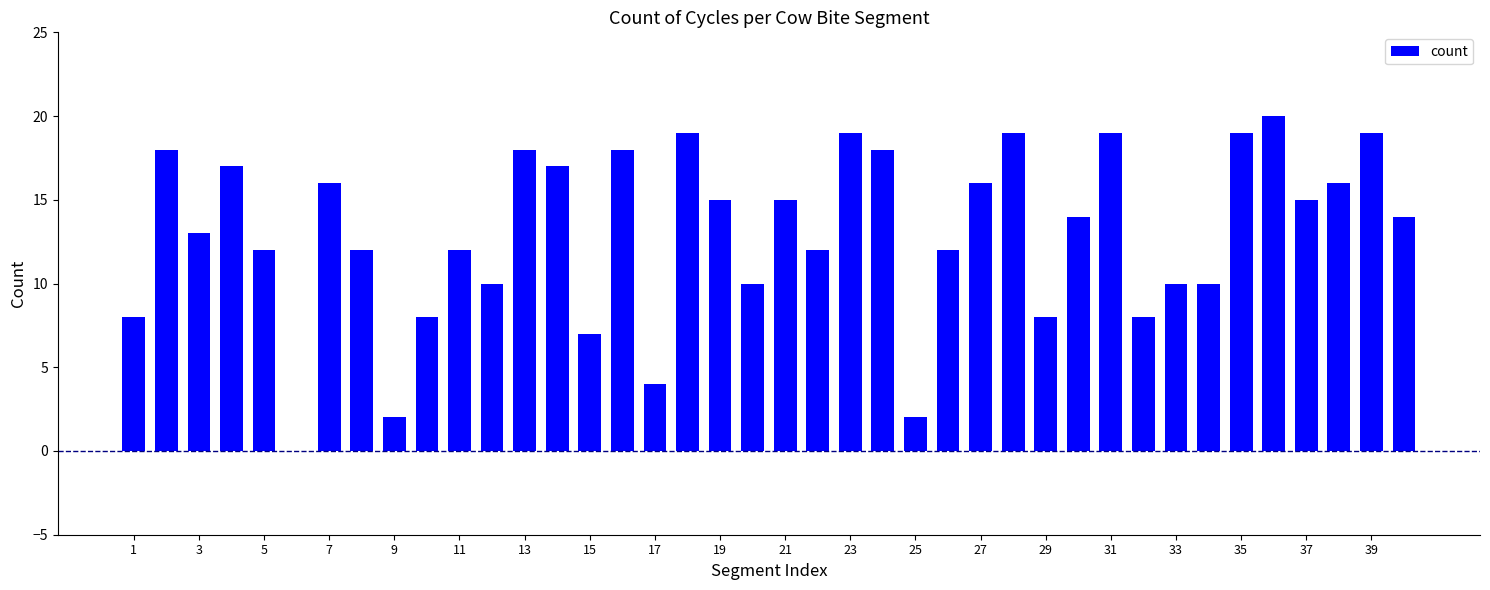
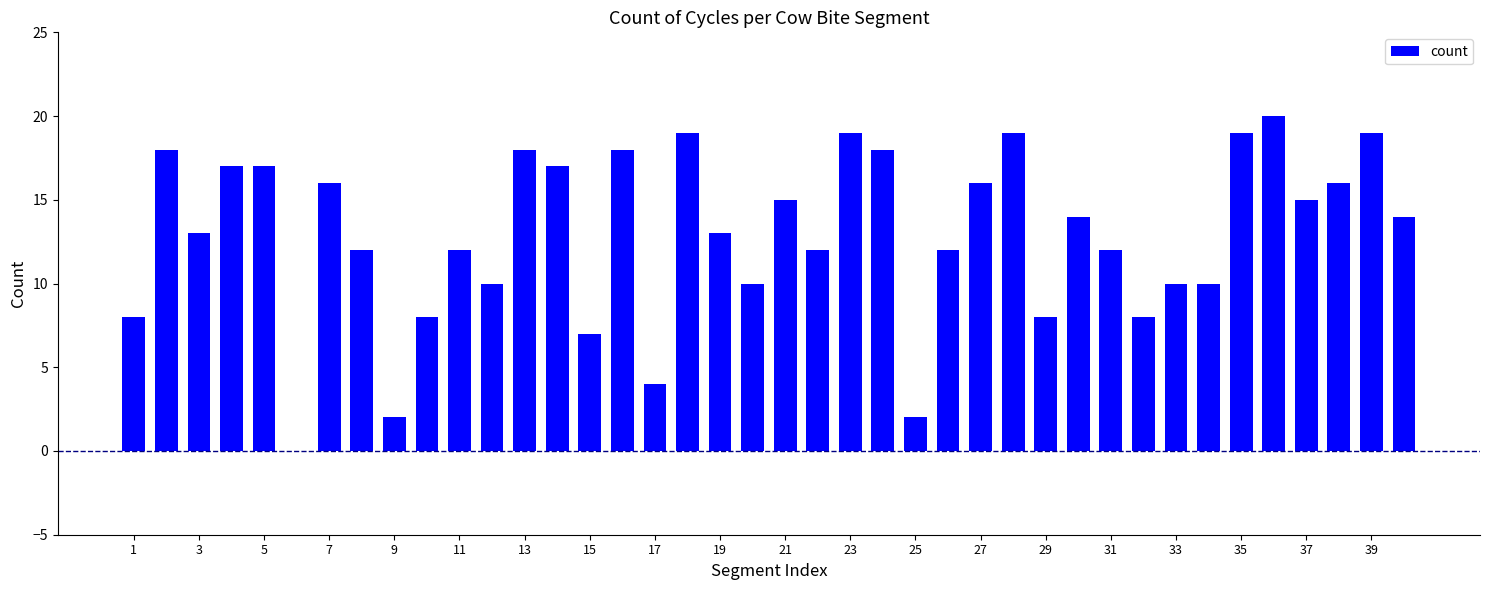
5: 12 -> 17
19: 15 -> 13
31: 19 -> 12
